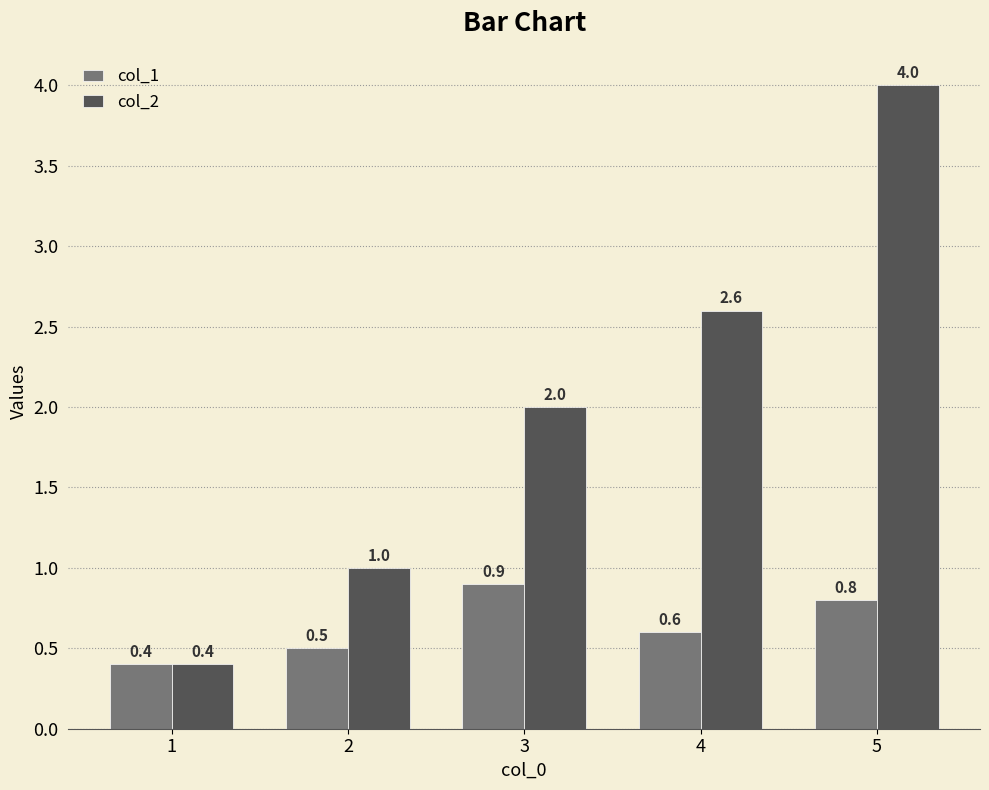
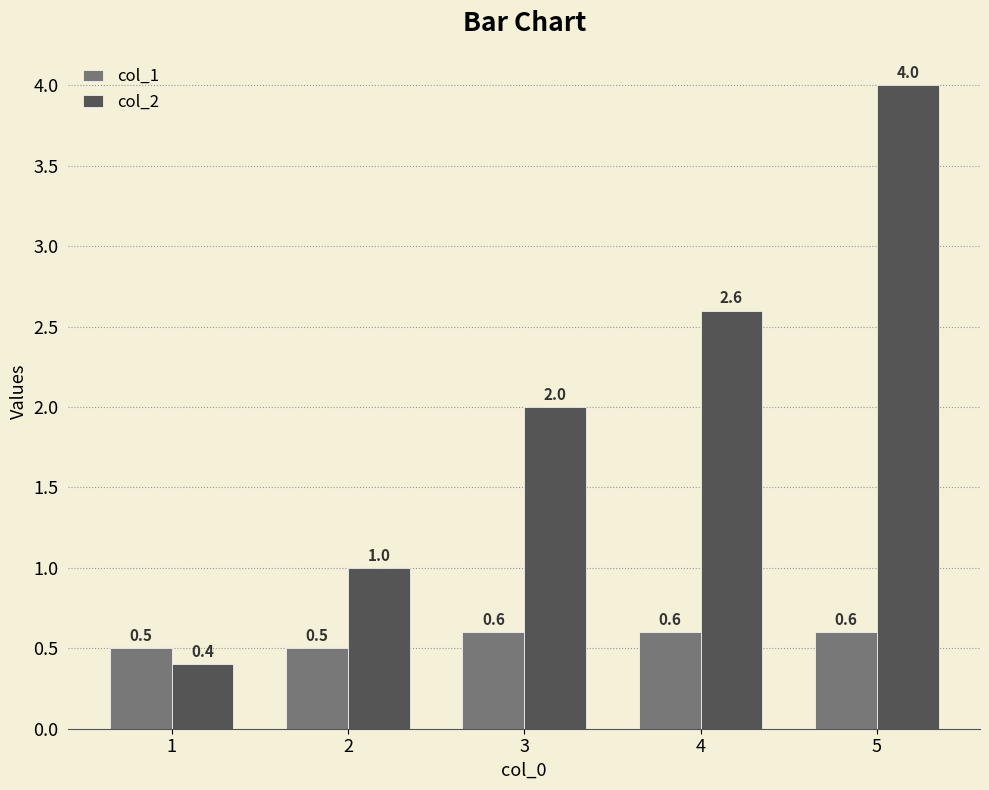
col_1, 1: 0.4 -> 0.5
col_1, 3: 0.9 -> 0.6
col_1, 5: 0.8 -> 0.6
